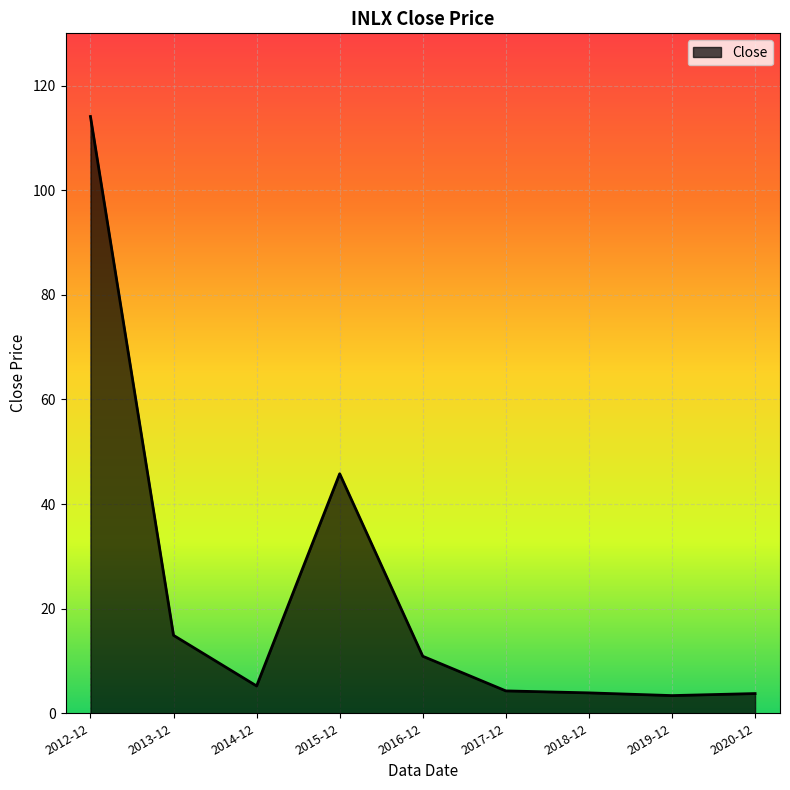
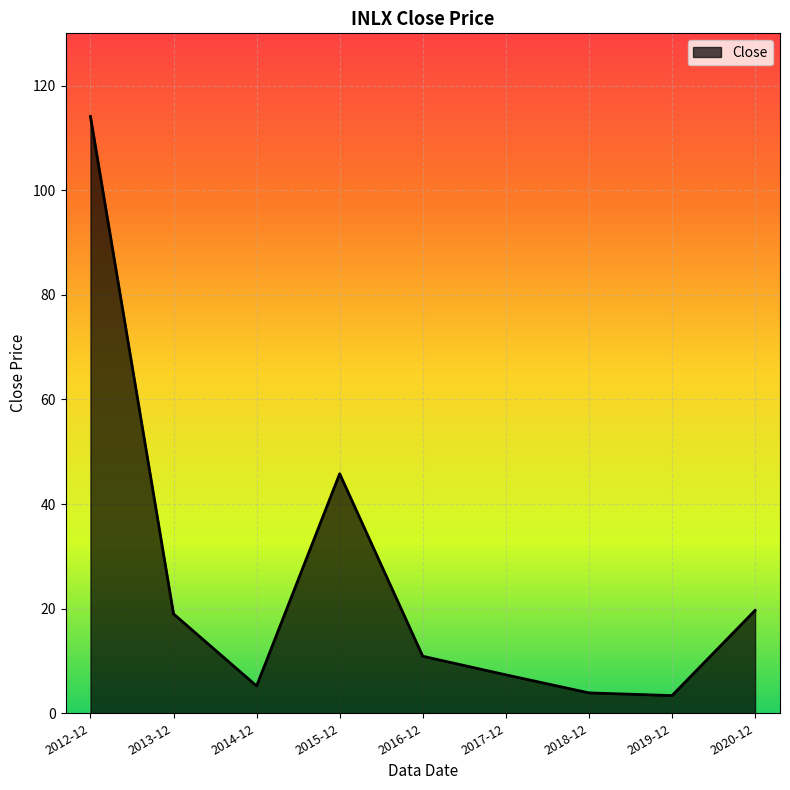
2013-12: 15 -> 19
2017-12: 4 -> 7
2020-12: 4 -> 20
